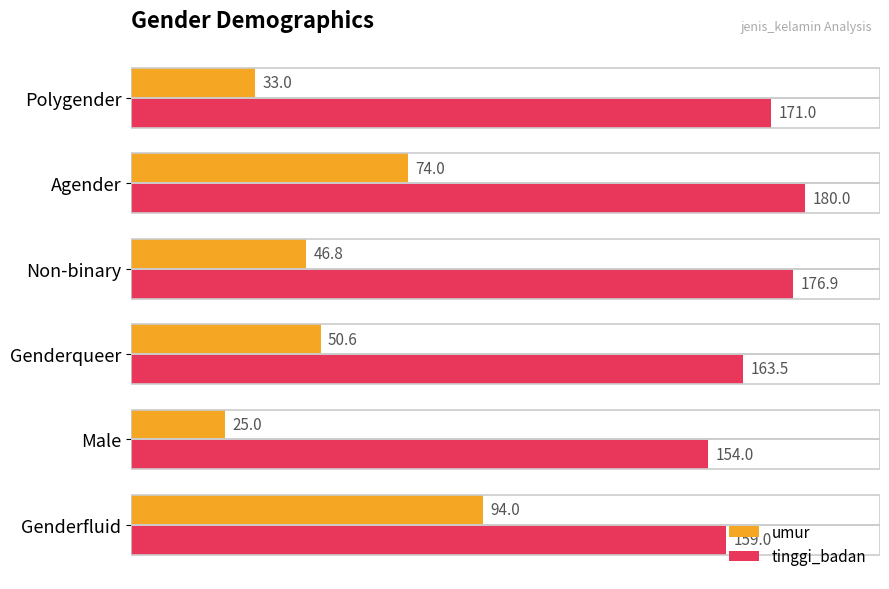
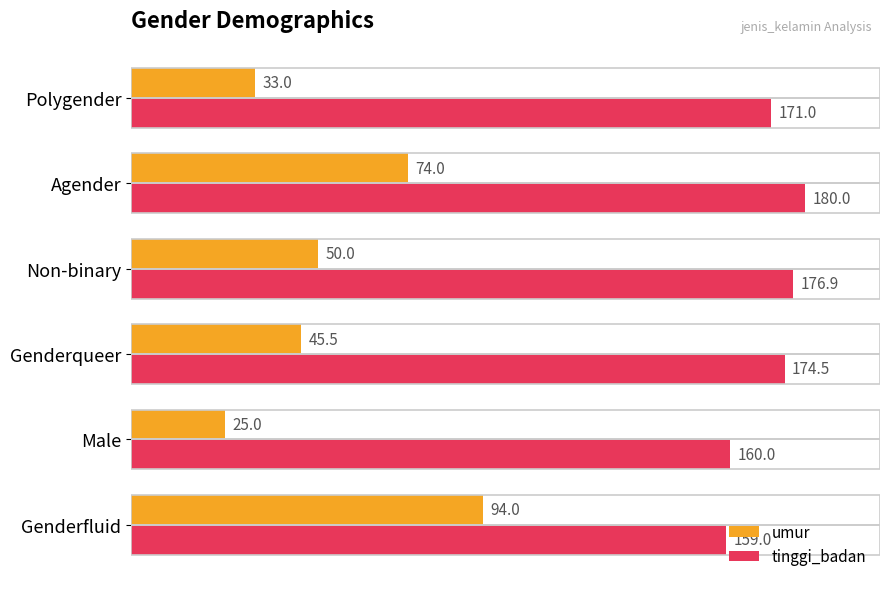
umur, Non-binary: 46.8 -> 50.0
umur, Genderqueer: 50.6 -> 45.5
tinggi_badan, Genderqueer: 163.5 -> 174.5
tinggi_badan, Male: 154.0 -> 160.0
